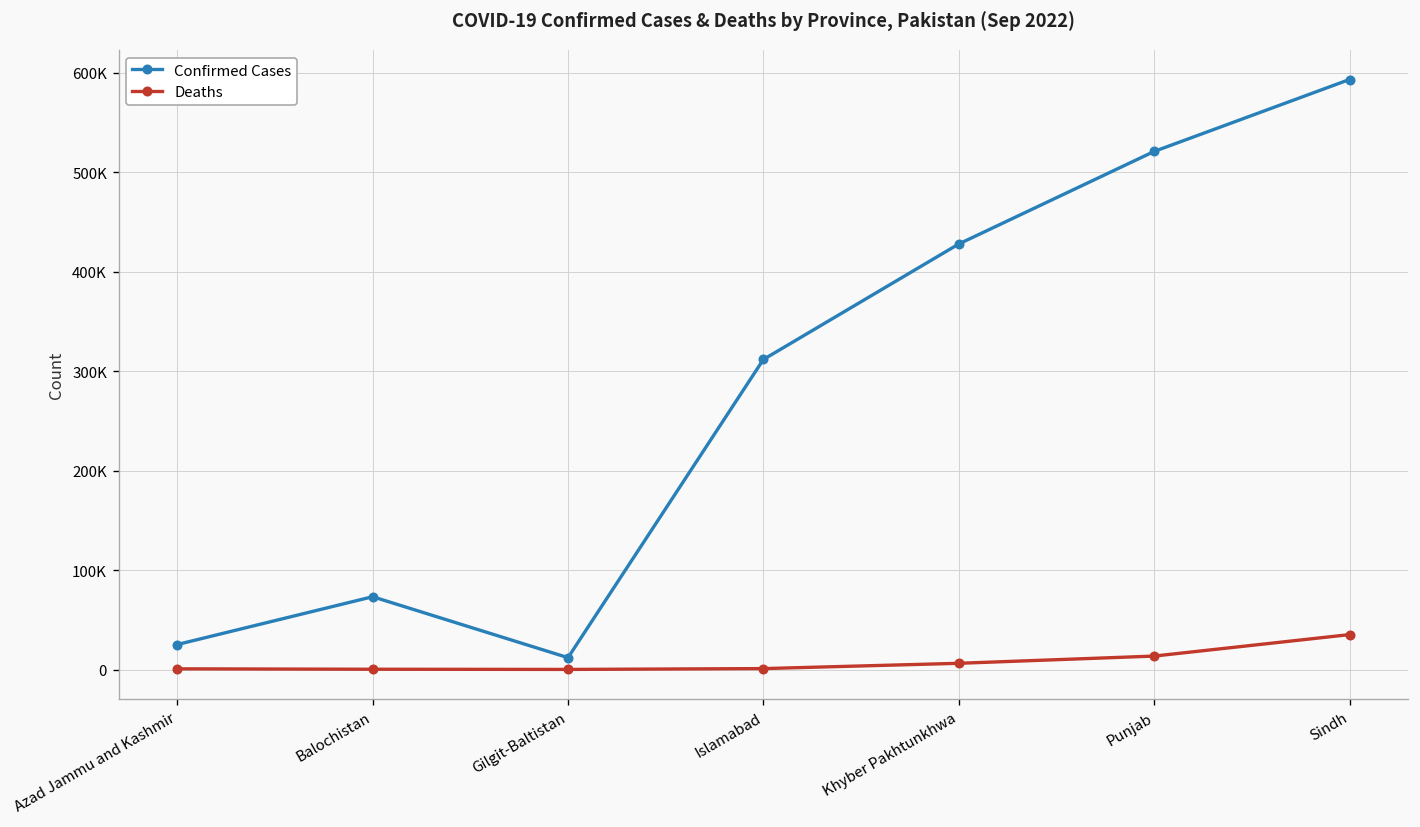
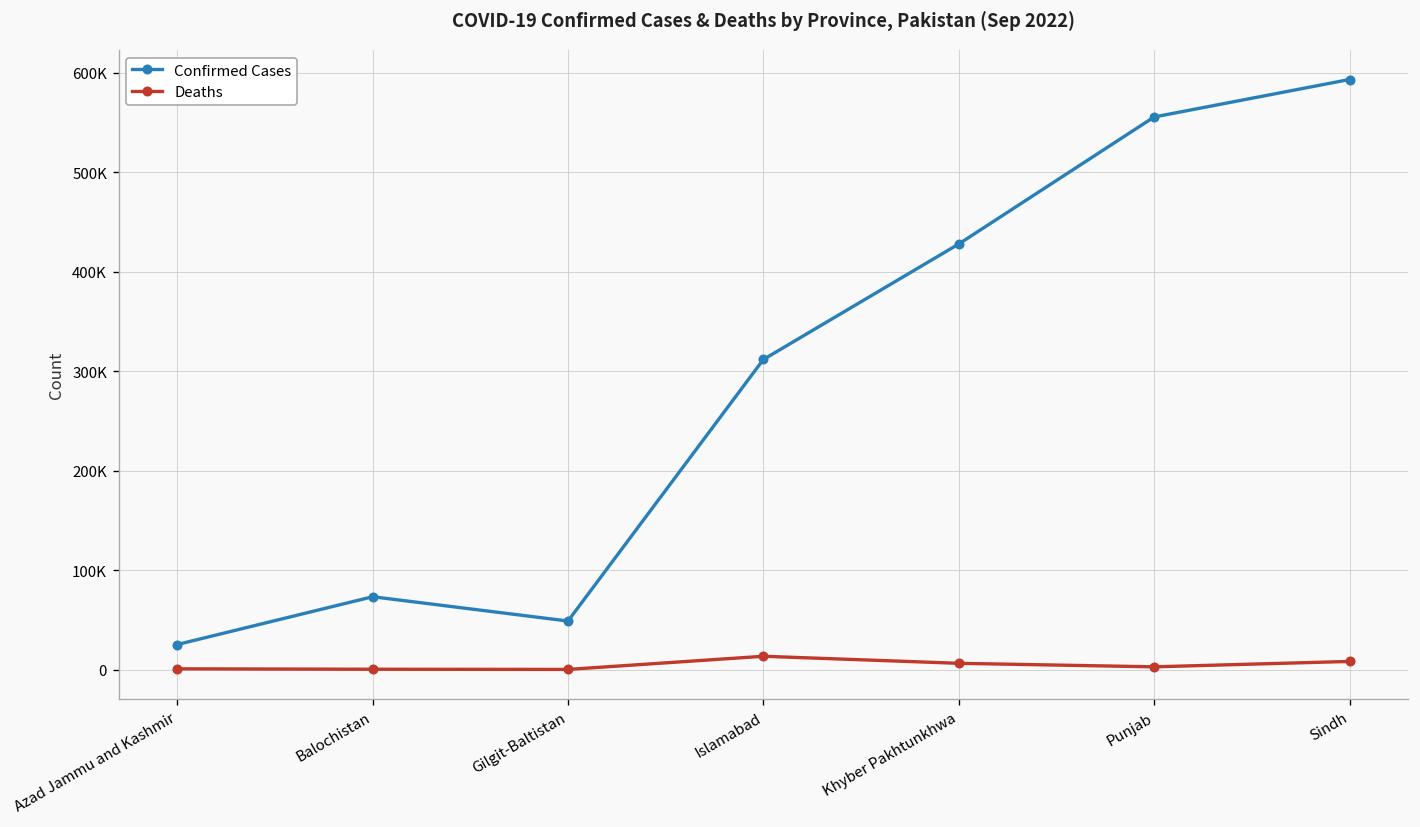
Confirmed Cases, Gilgit-Baltistan: 10000 -> 50000
Deaths, Islamabad: 0 -> 10000
Confirmed Cases, Punjab: 520000 -> 560000
Deaths, Punjab: 10000 -> 0
Deaths, Sindh: 40000 -> 10000
